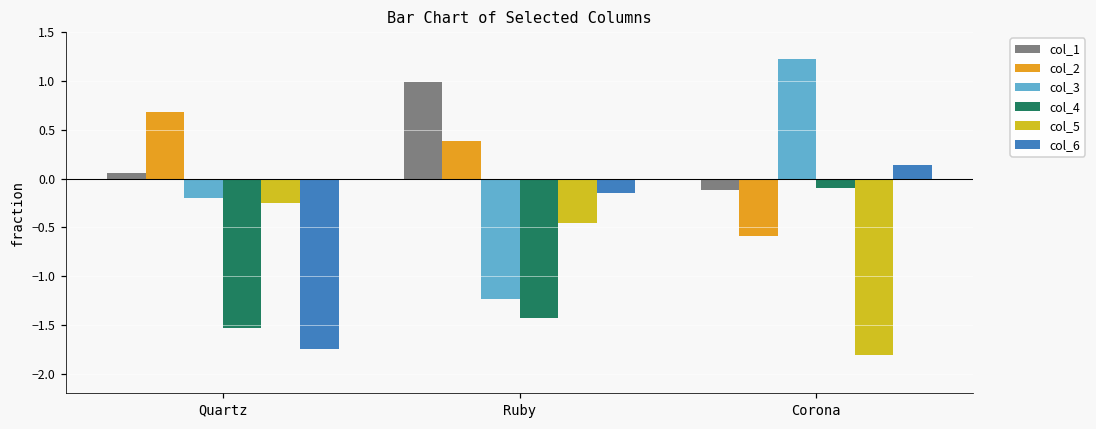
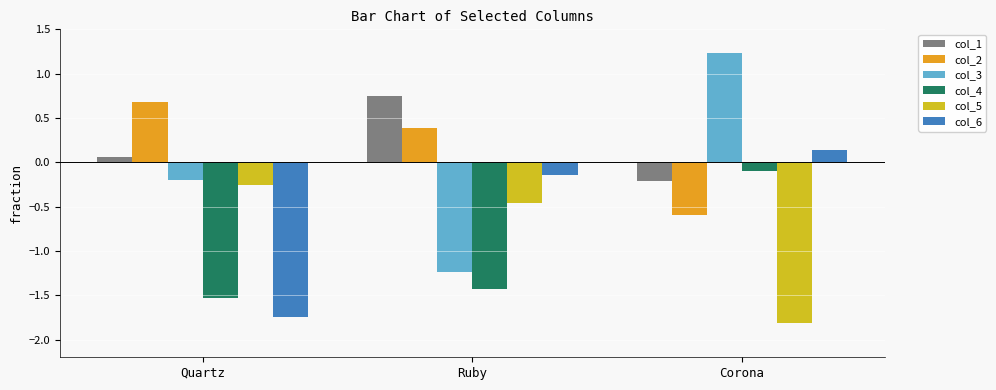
col_1, Ruby: 1.0 -> 0.8
col_1, Corona: -0.1 -> -0.2
